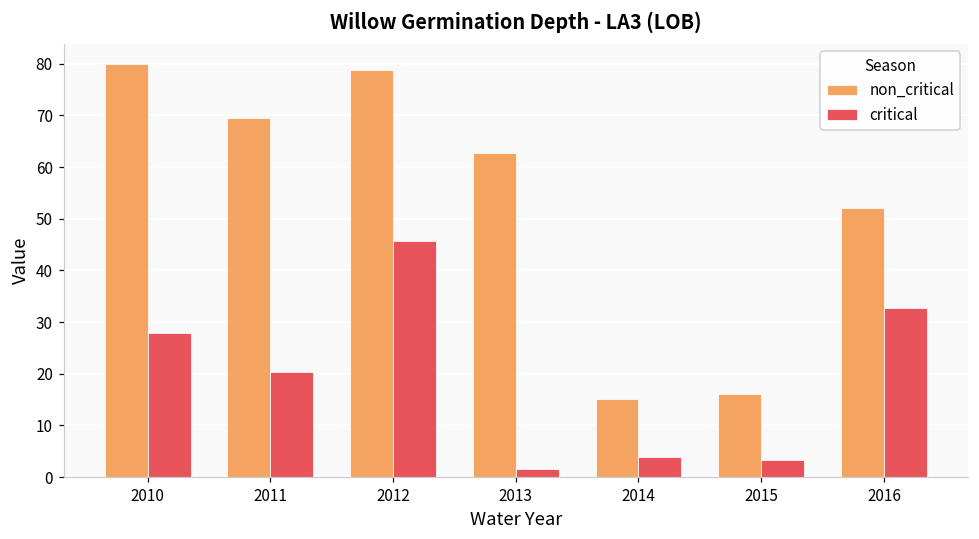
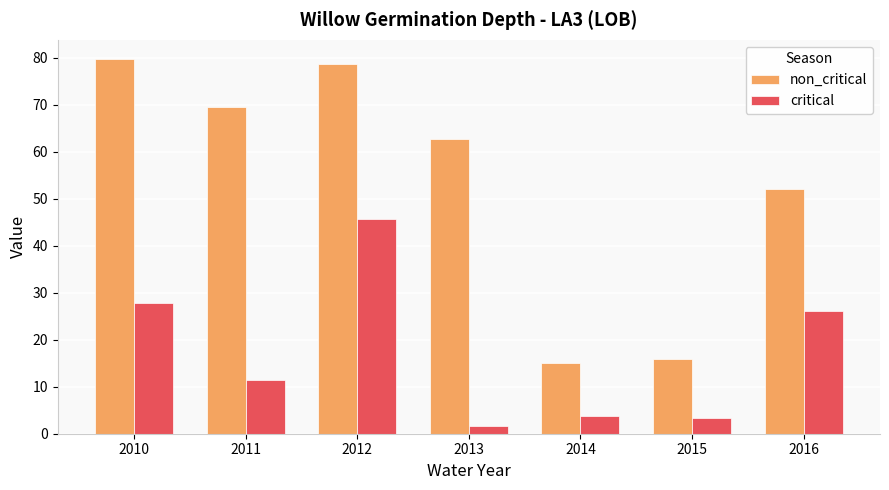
critical, 2011: 20 -> 11
critical, 2016: 33 -> 26
